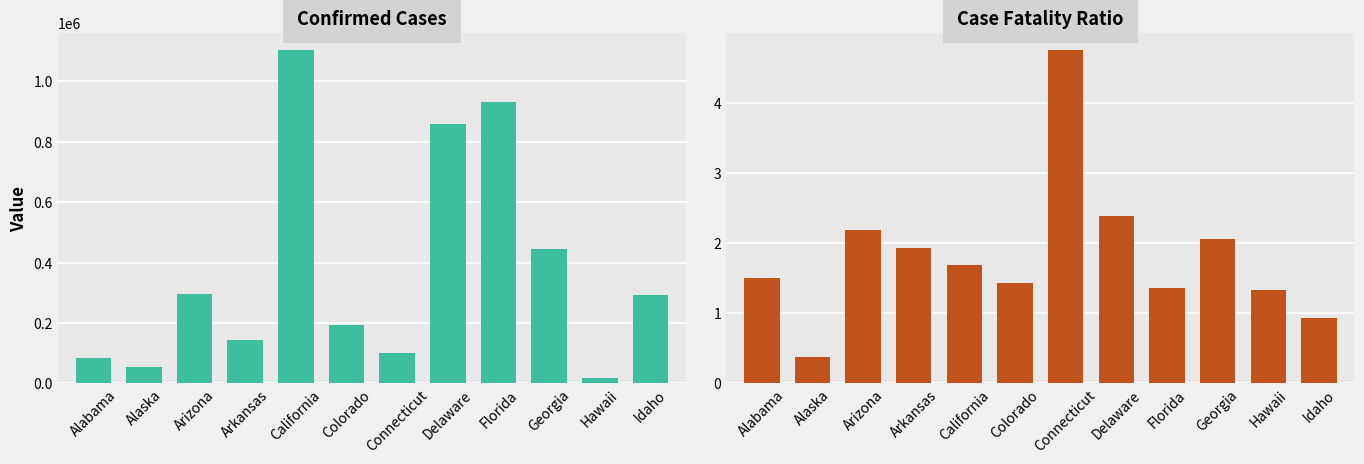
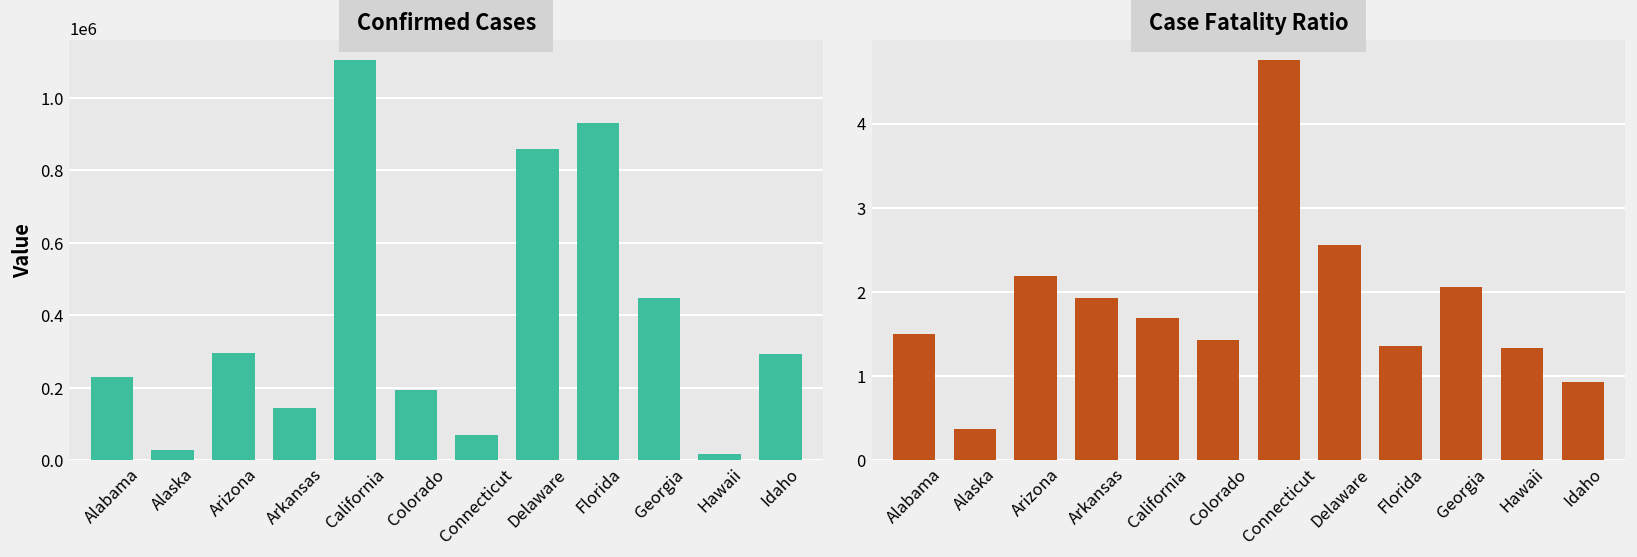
Confirmed Cases, Alabama: 90000 -> 230000
Confirmed Cases, Alaska: 60000 -> 30000
Confirmed Cases, Connecticut: 100000 -> 70000
Case Fatality Ratio, Delaware: 2.4 -> 2.6
